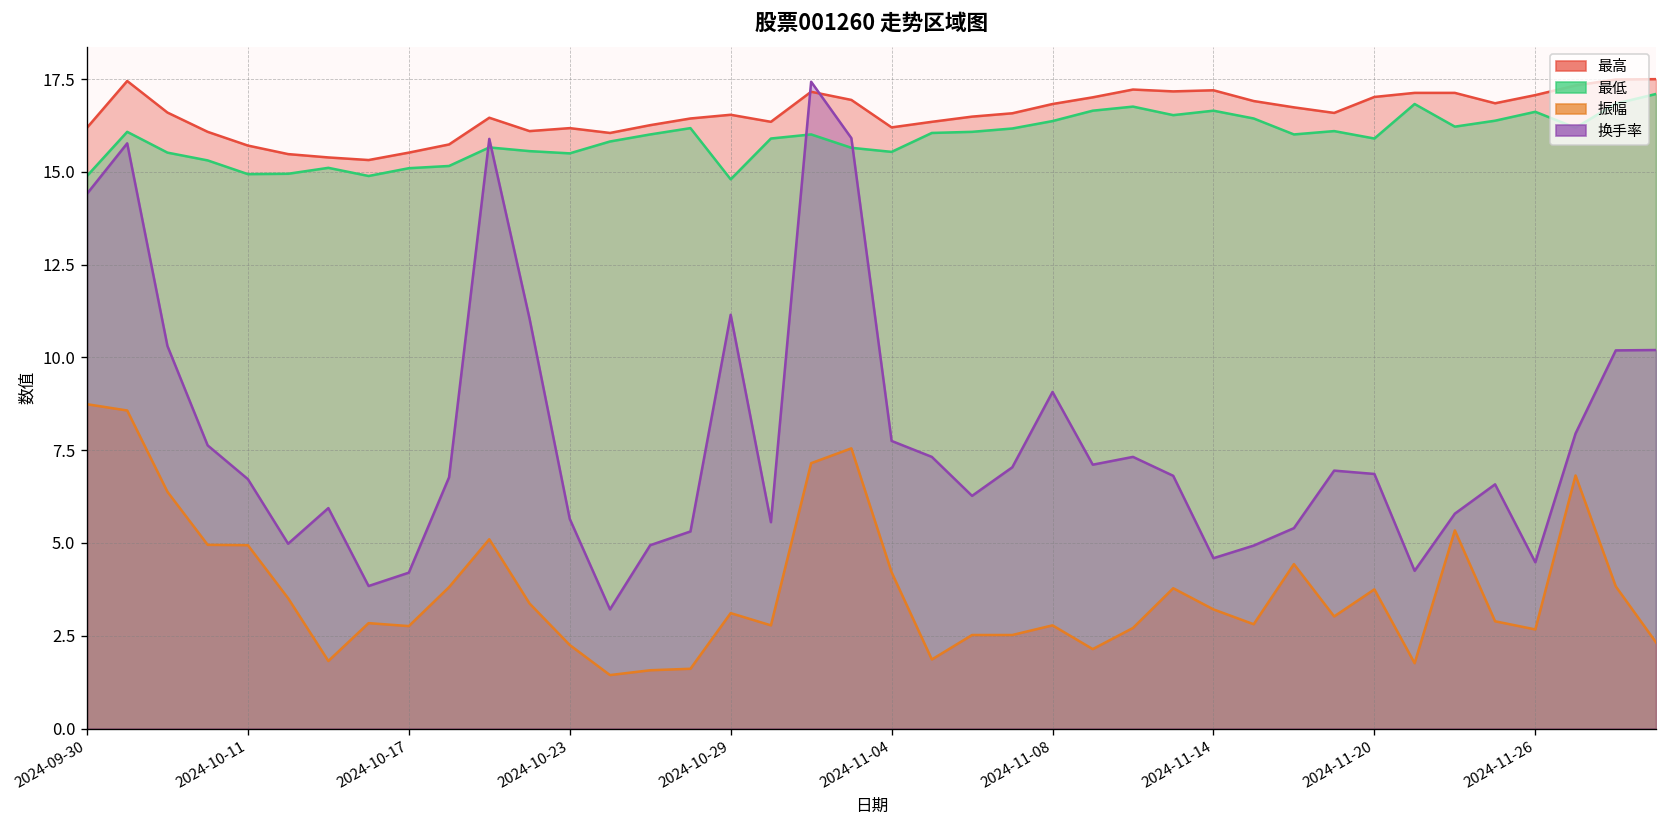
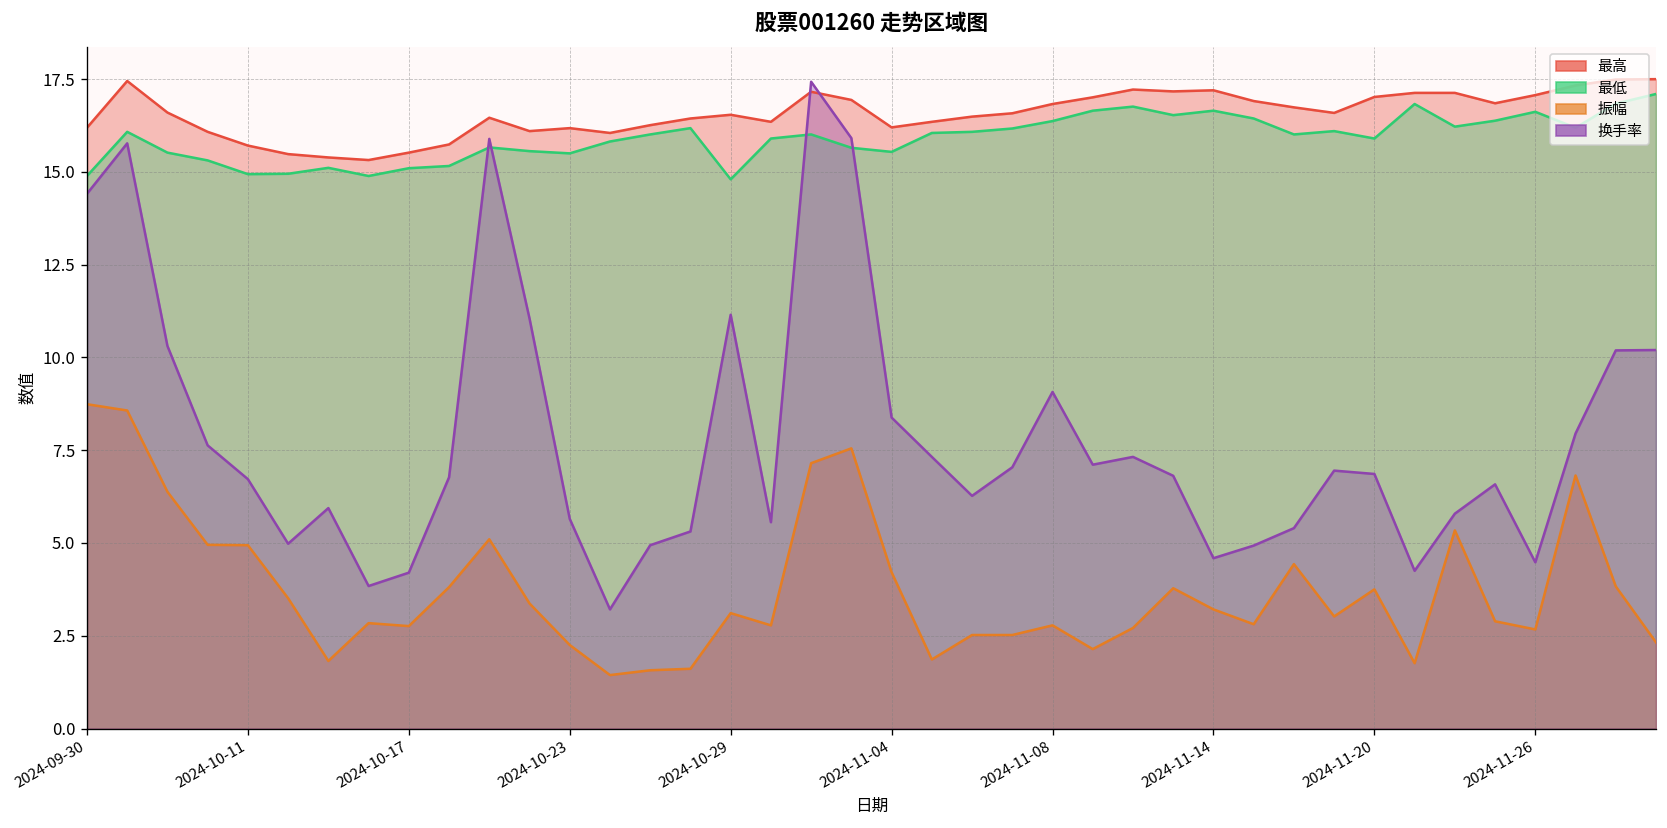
换手率, 2024-11-04: 7.8 -> 8.4
